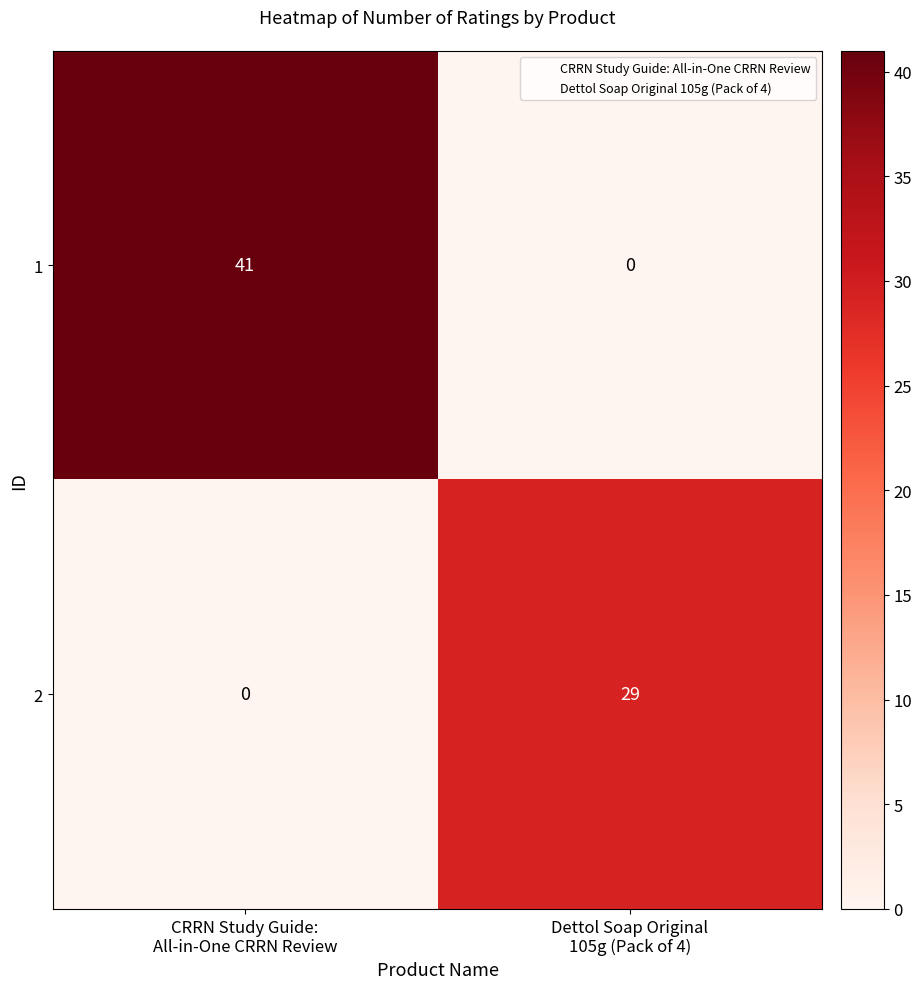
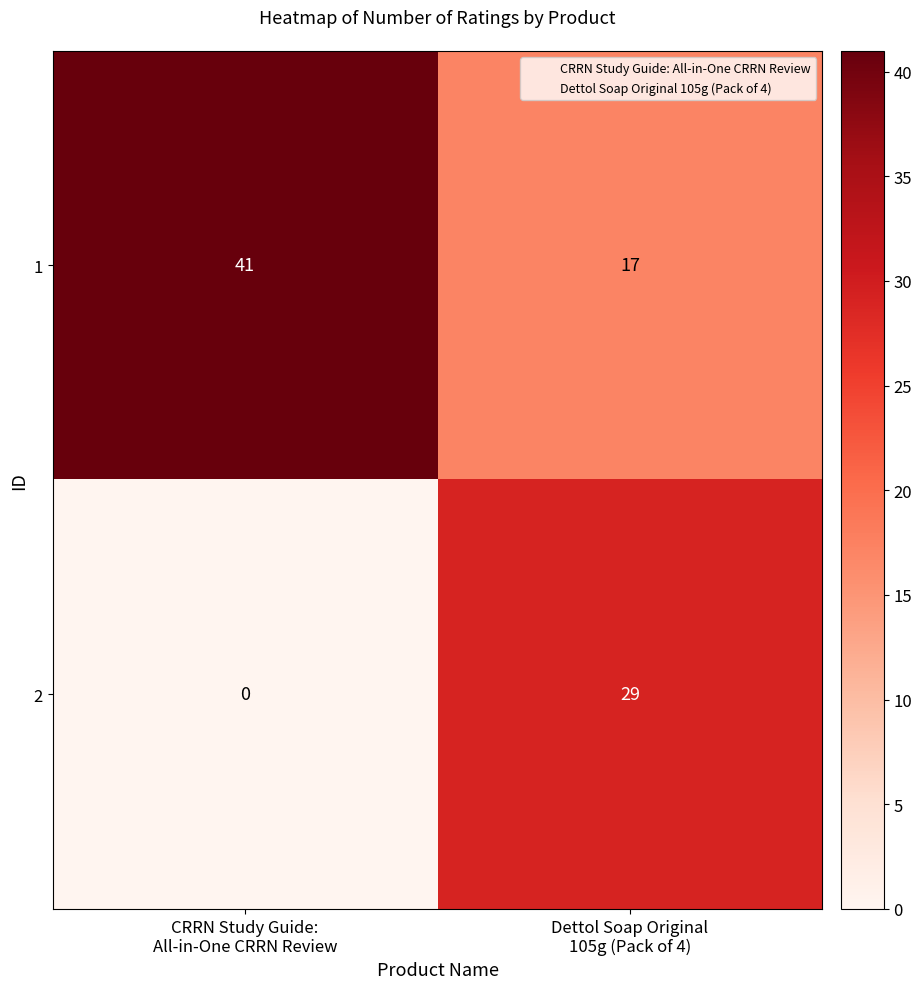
1, Dettol Soap Original 105g (Pack of 4): 0 -> 17
